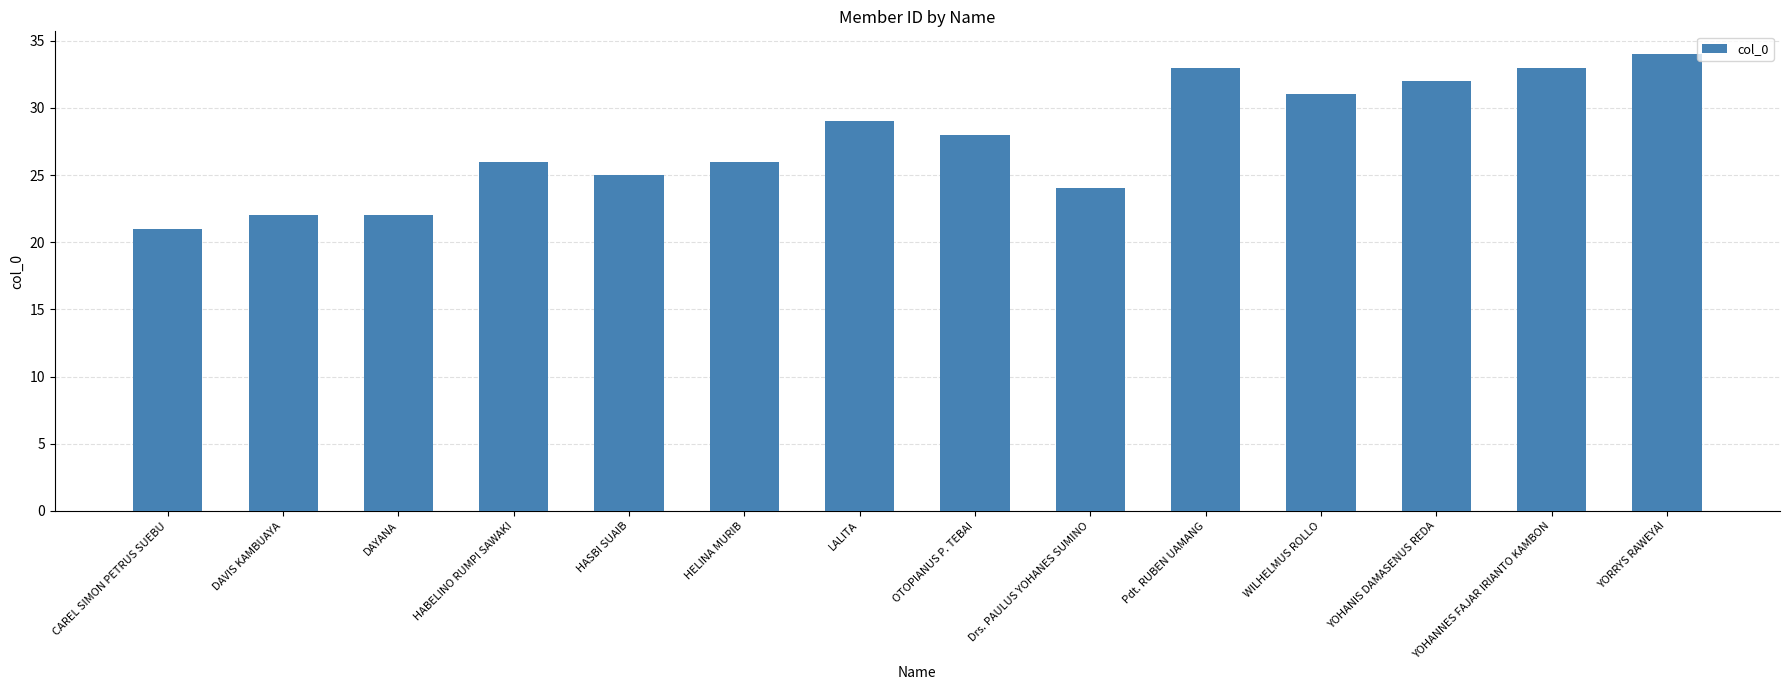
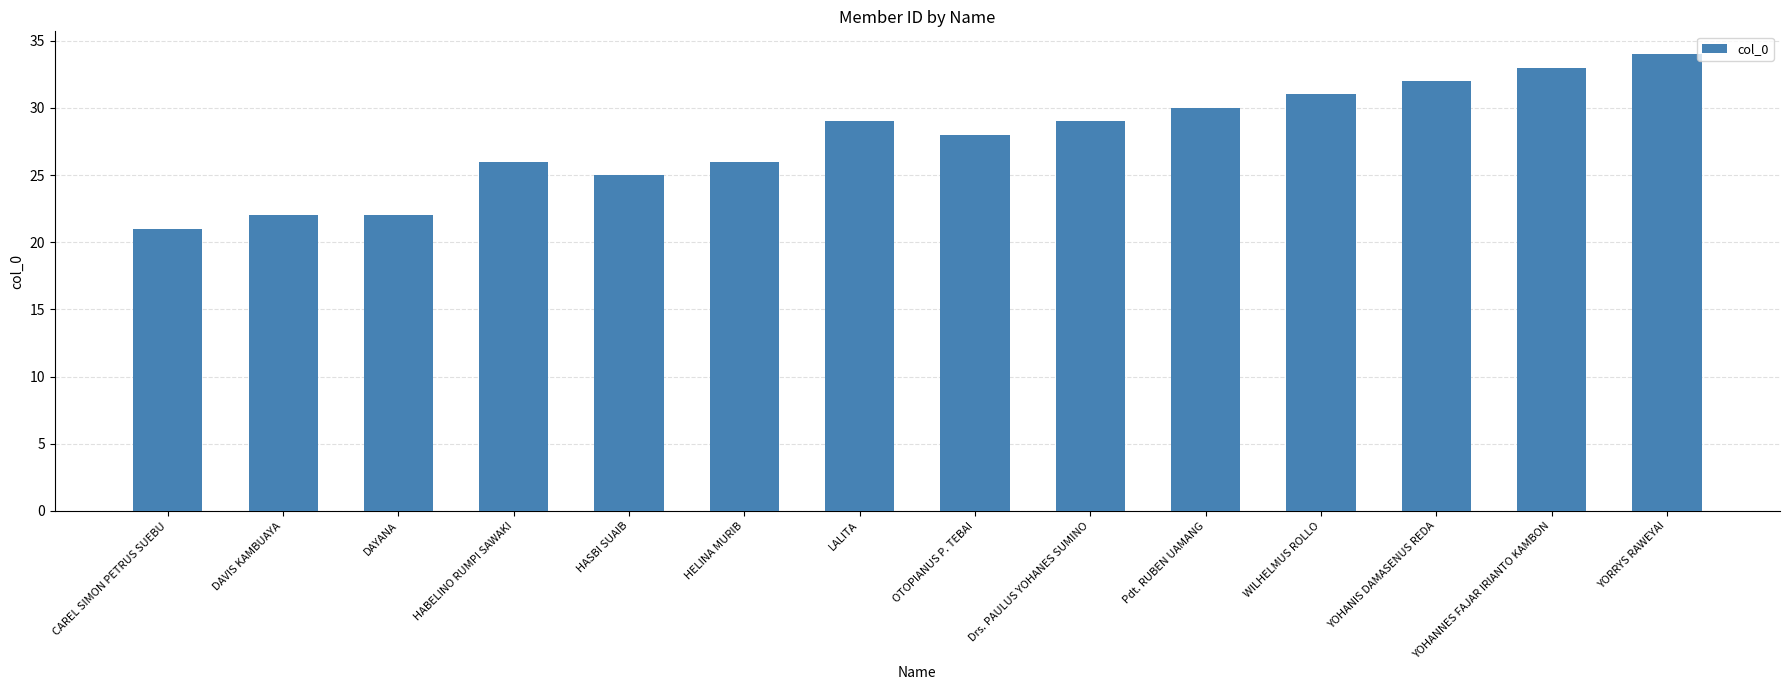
Drs. PAULUS YOHANES SUMINO: 24 -> 29
Pdt. RUBEN UAMANG: 33 -> 30
